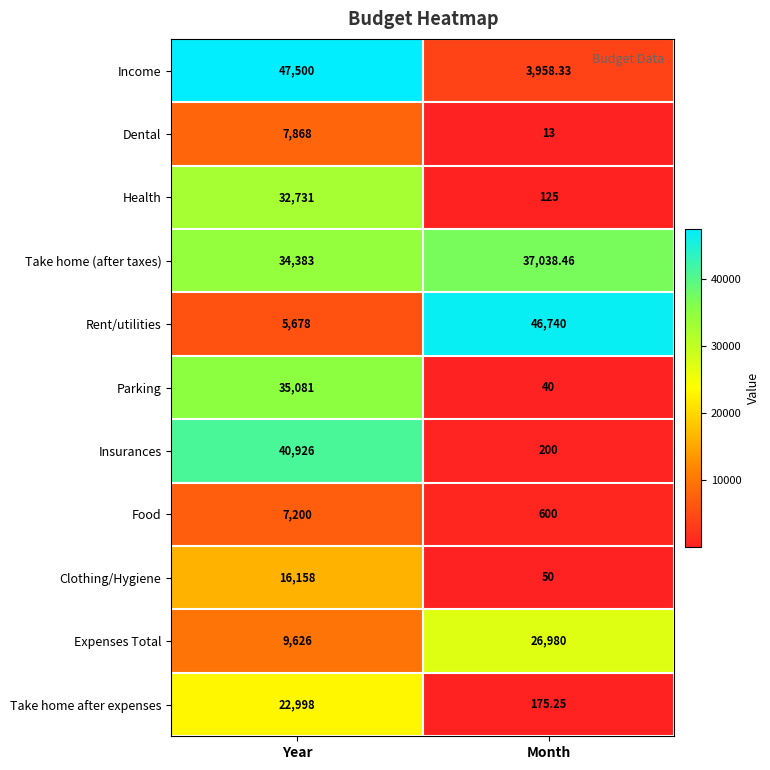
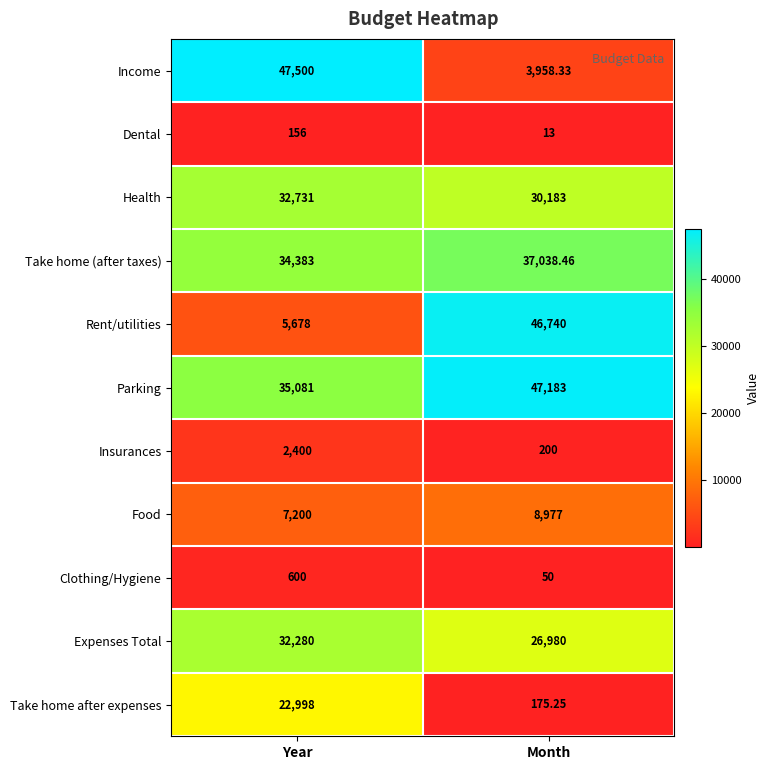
Dental, Year: 7,868 -> 156
Health, Month: 125 -> 30,183
Parking, Month: 40 -> 47,183
Insurances, Year: 40,926 -> 2,400
Food, Month: 600 -> 8,977
Clothing/Hygiene, Year: 16,158 -> 600
Expenses Total, Year: 9,626 -> 32,280
